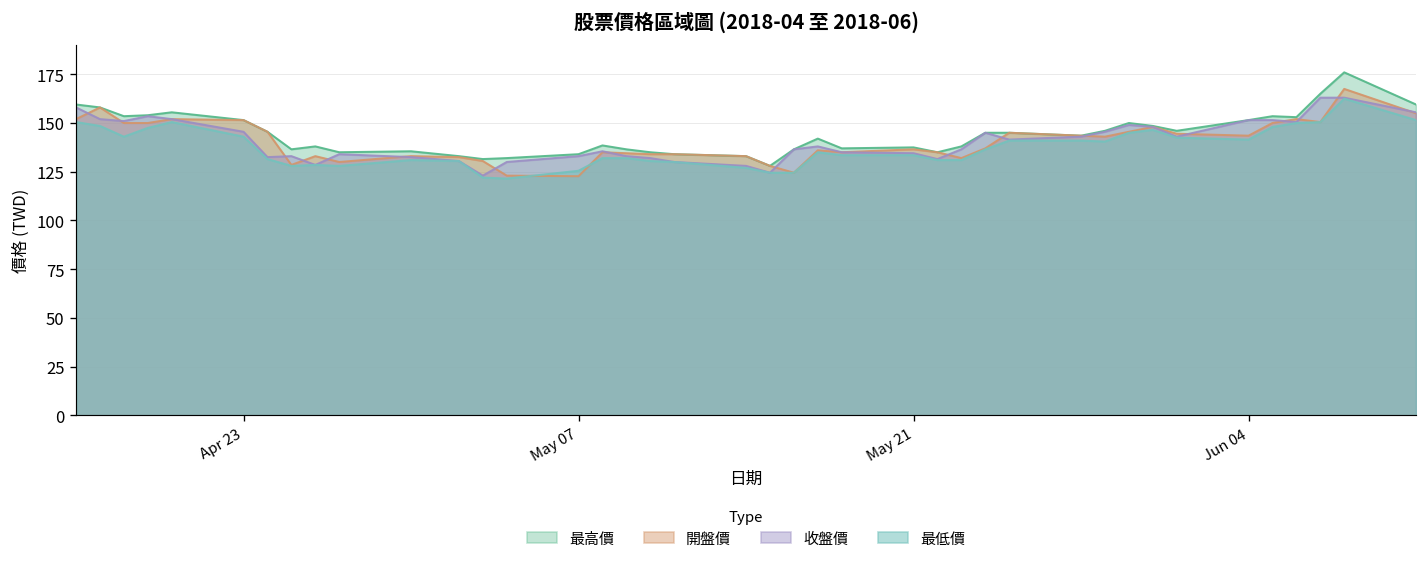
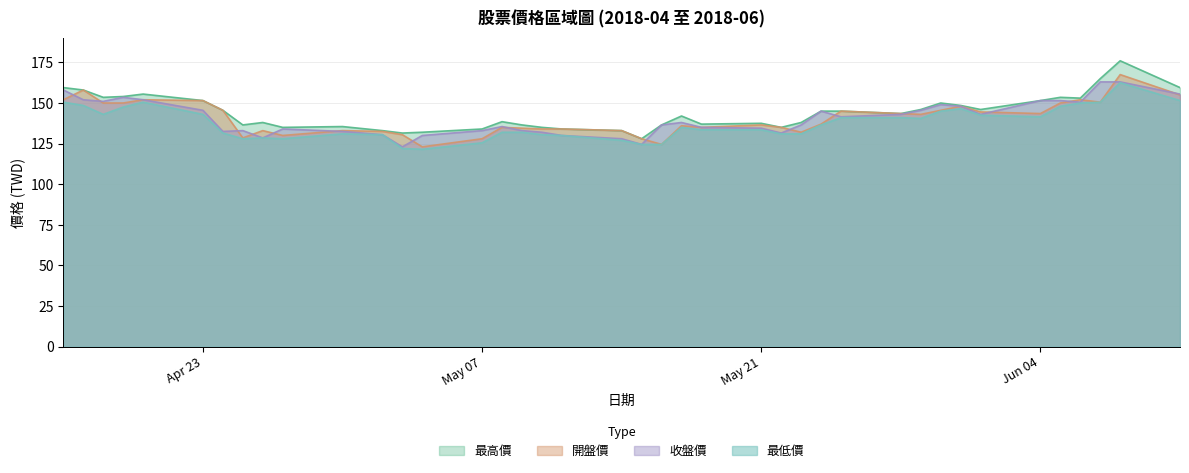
開盤價, May 07: 123 -> 128
